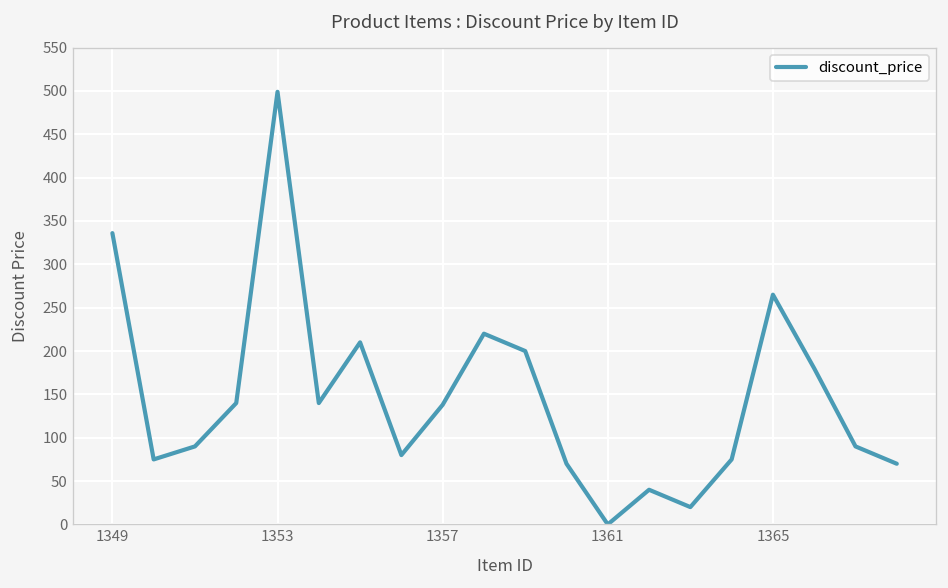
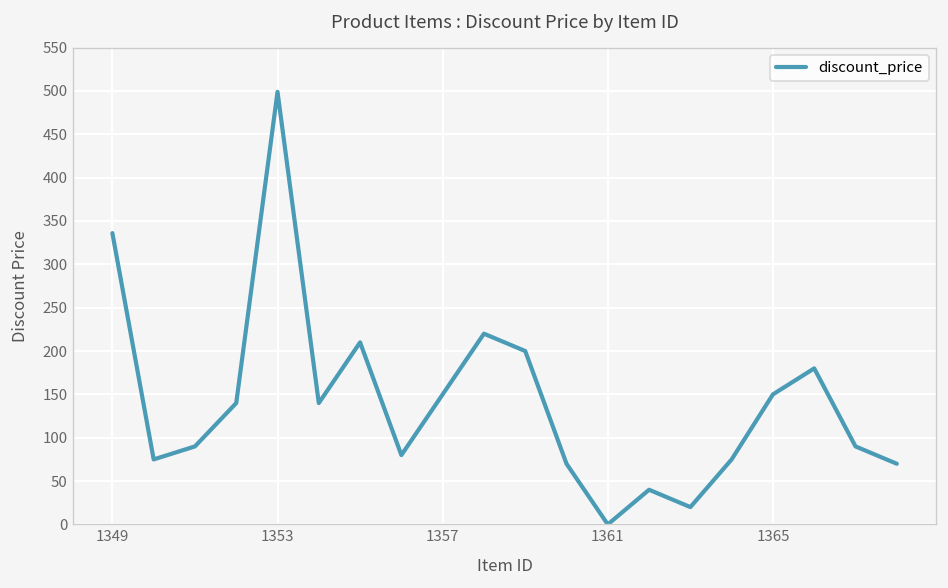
1357: 140 -> 150
1365: 270 -> 150
